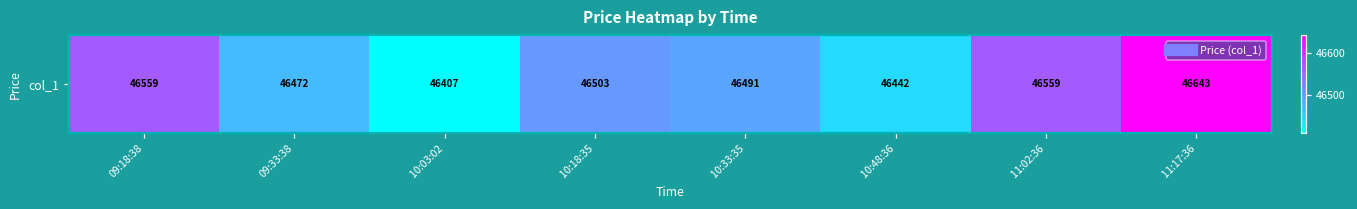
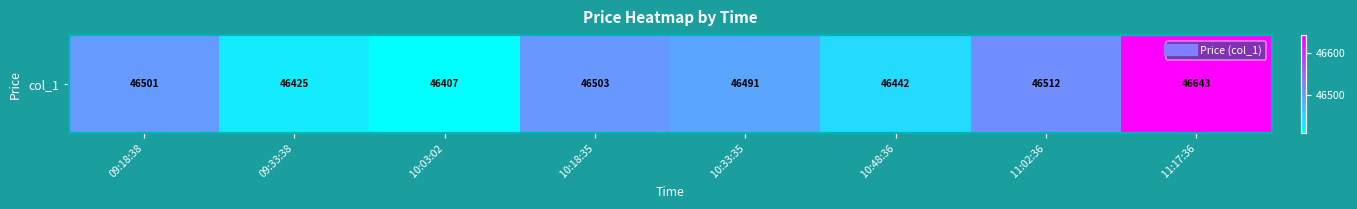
col_1, 09:18:38: 46559 -> 46501
col_1, 09:33:38: 46472 -> 46425
col_1, 11:02:36: 46559 -> 46512
